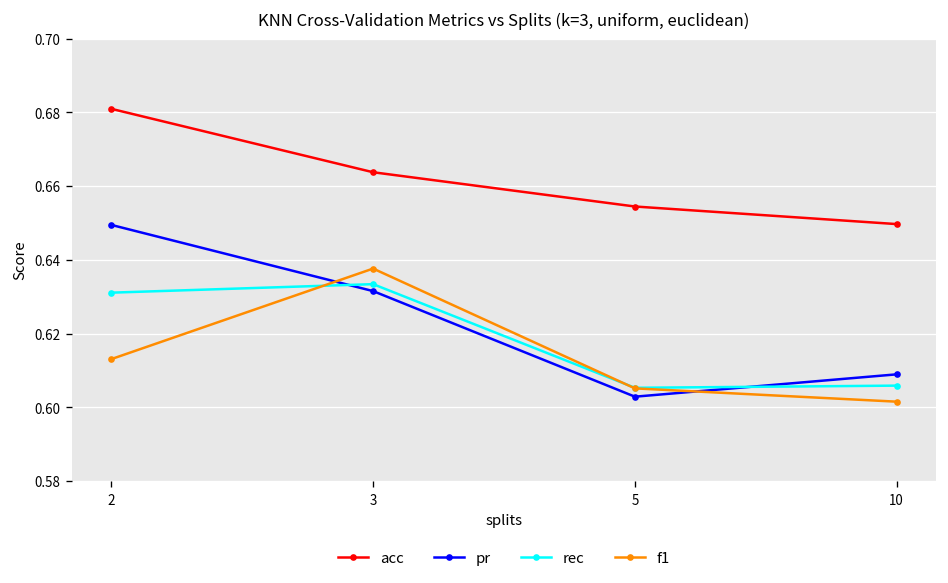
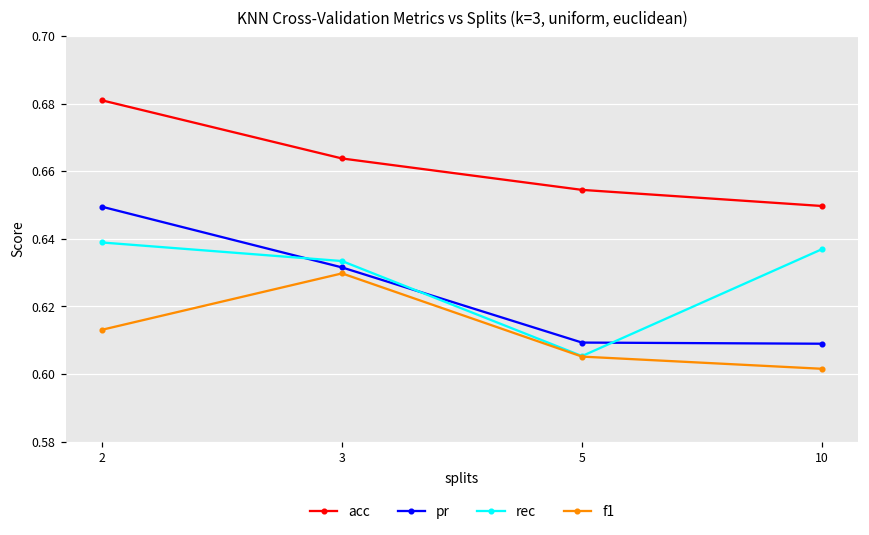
rec, 2: 0.631 -> 0.639
f1, 3: 0.638 -> 0.630
pr, 5: 0.603 -> 0.609
rec, 10: 0.606 -> 0.637
